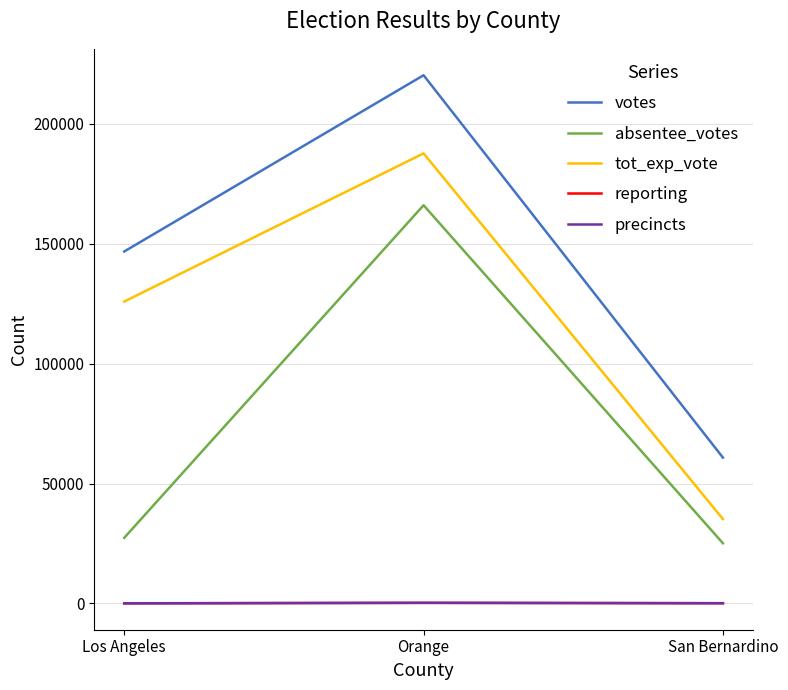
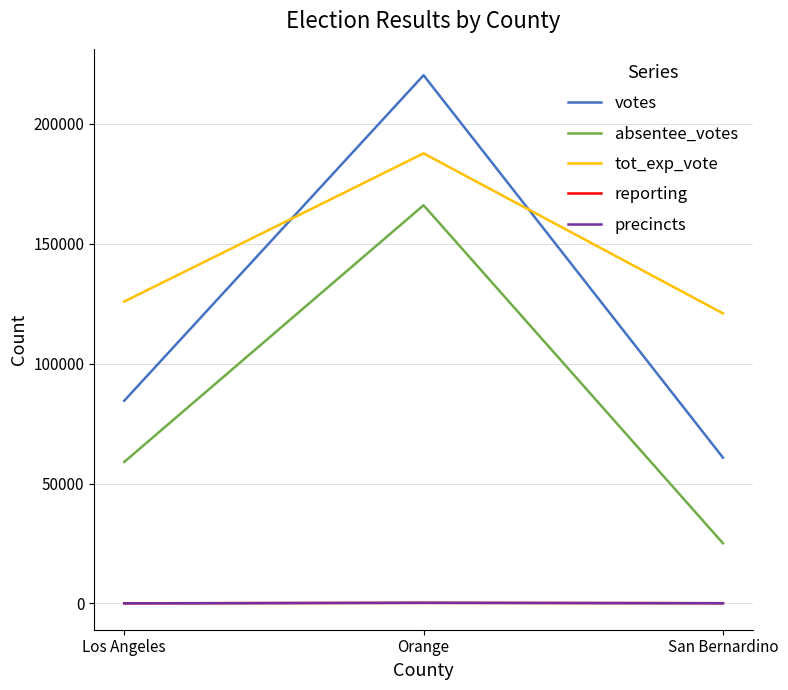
votes, Los Angeles: 147000 -> 84000
absentee_votes, Los Angeles: 27000 -> 59000
tot_exp_vote, San Bernardino: 35000 -> 121000
